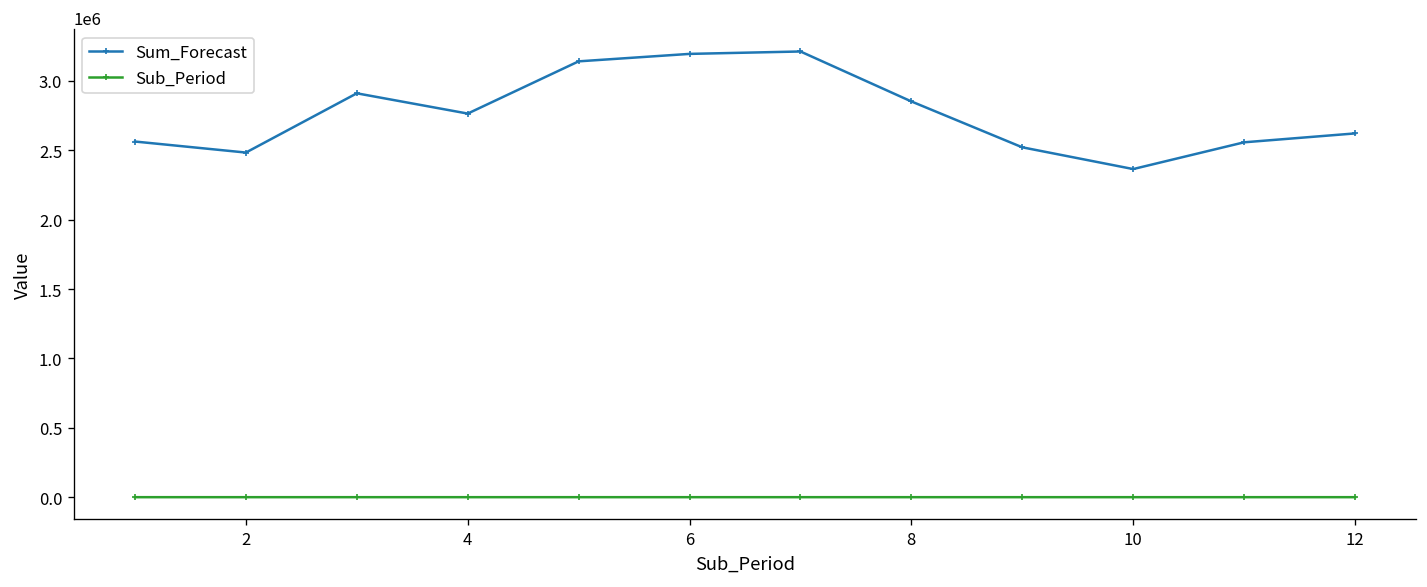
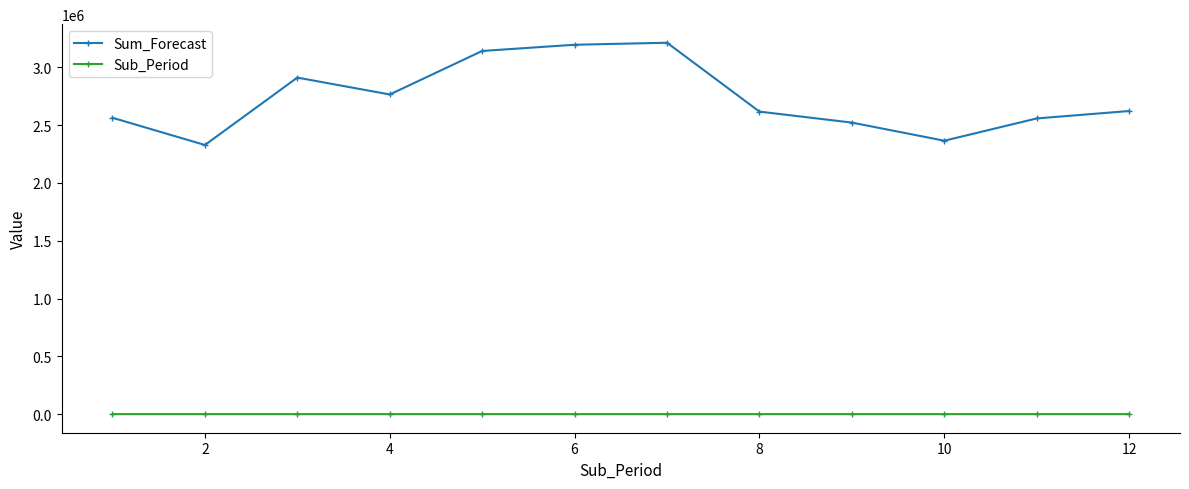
Sum_Forecast, 2: 2480000 -> 2330000
Sum_Forecast, 8: 2850000 -> 2620000
